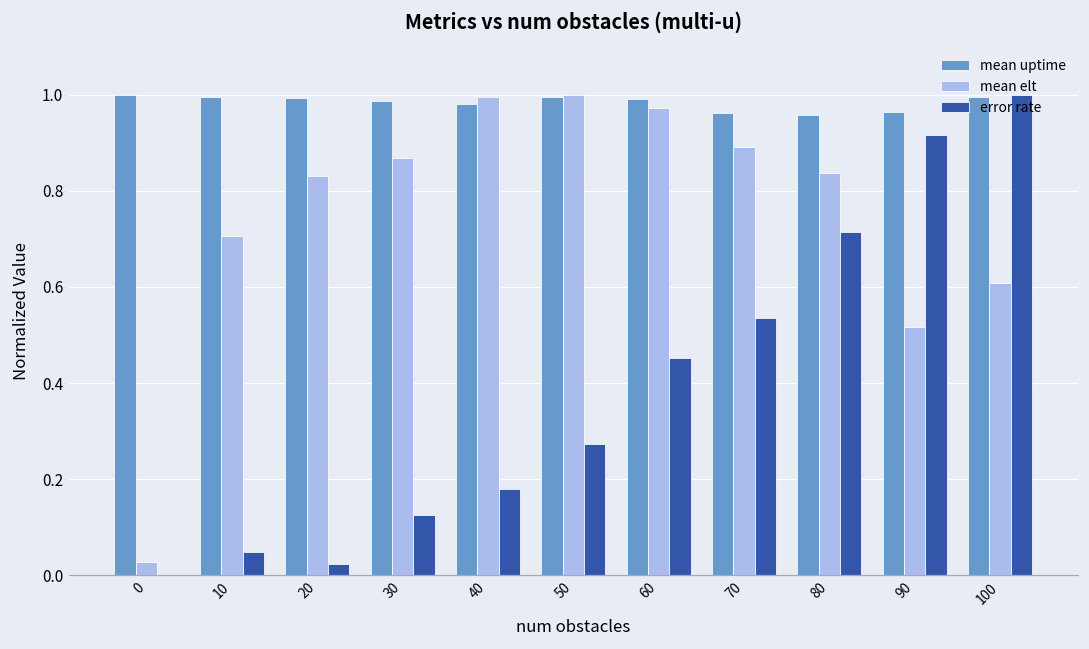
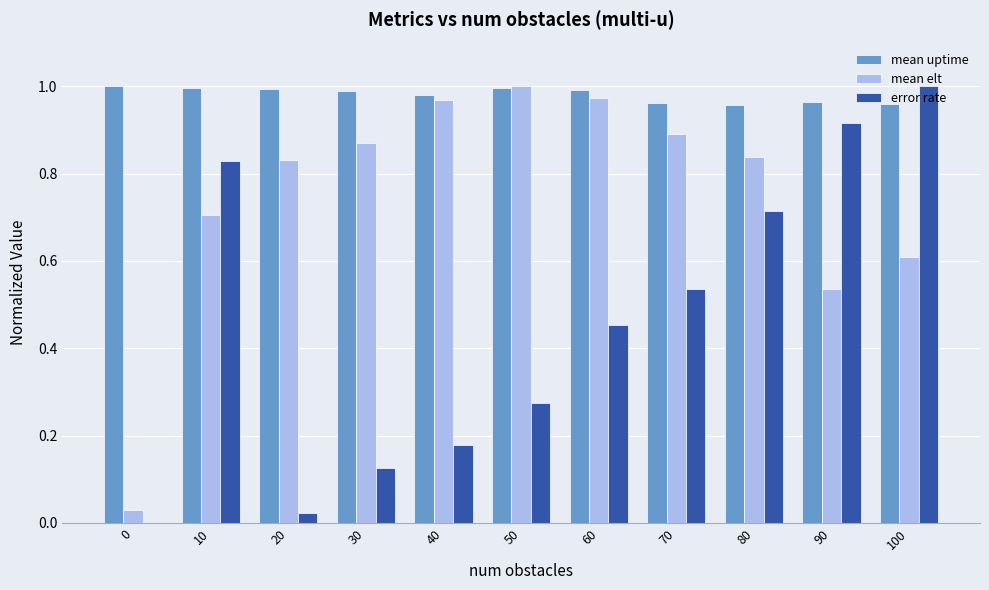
error rate, 10: 0.05 -> 0.83
mean elt, 40: 1.00 -> 0.97
mean elt, 90: 0.52 -> 0.54
mean uptime, 100: 0.99 -> 0.96
